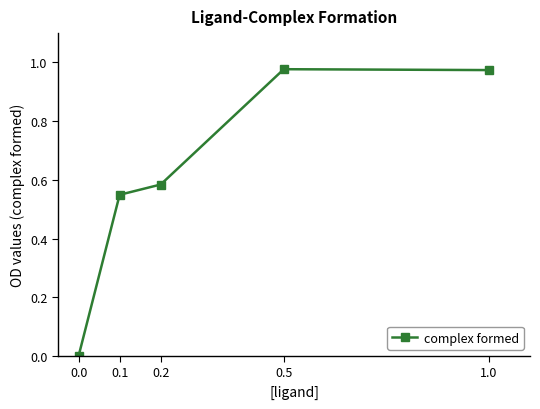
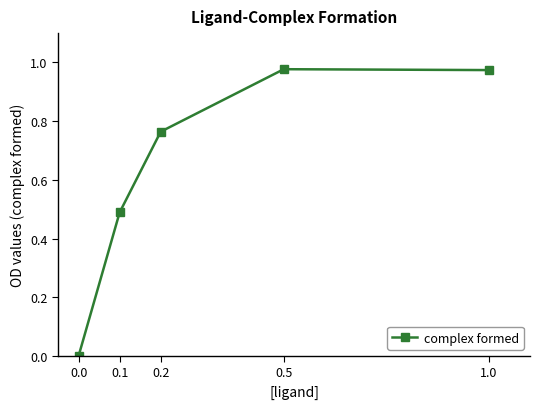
0.1: 0.55 -> 0.49
0.2: 0.58 -> 0.76
